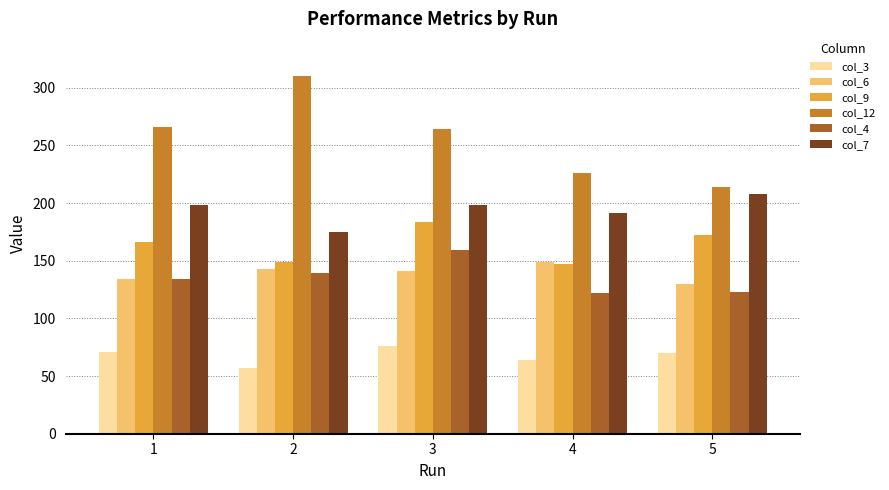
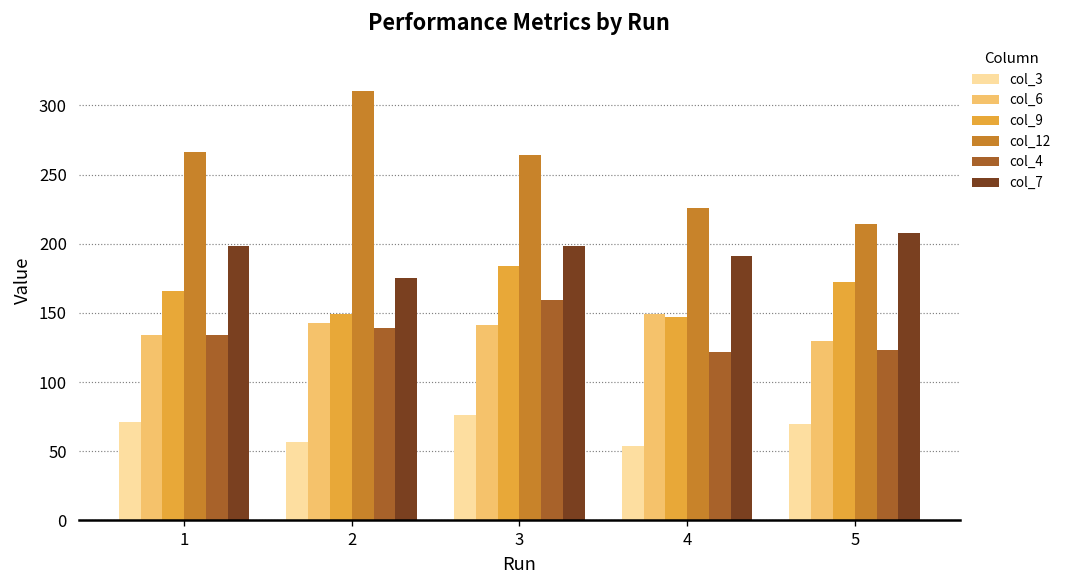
col_3, 4: 64 -> 54
